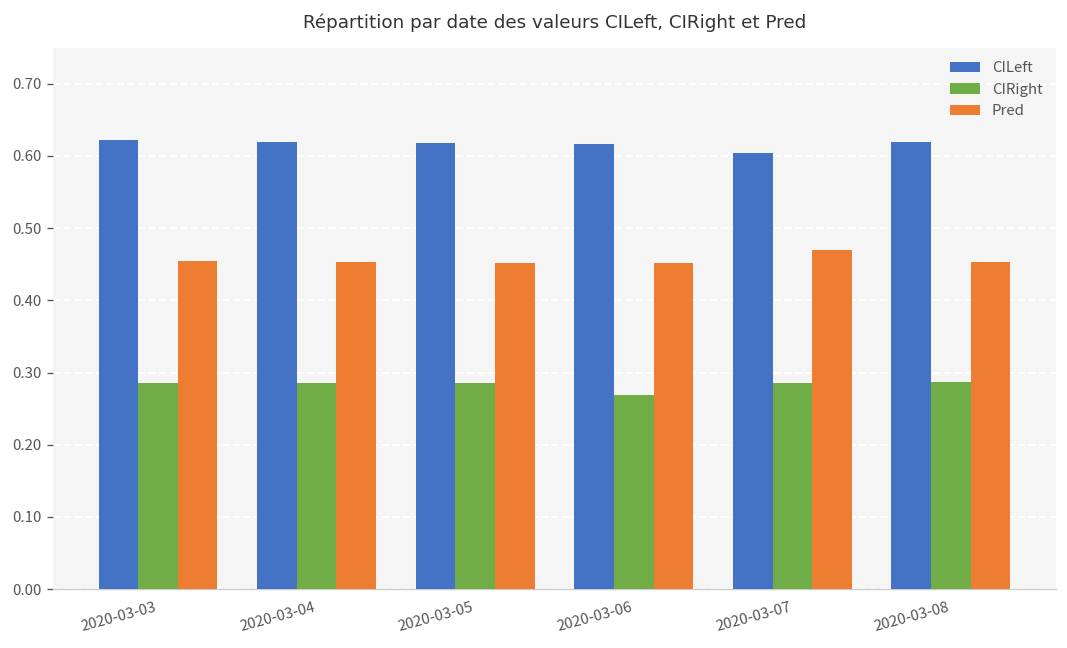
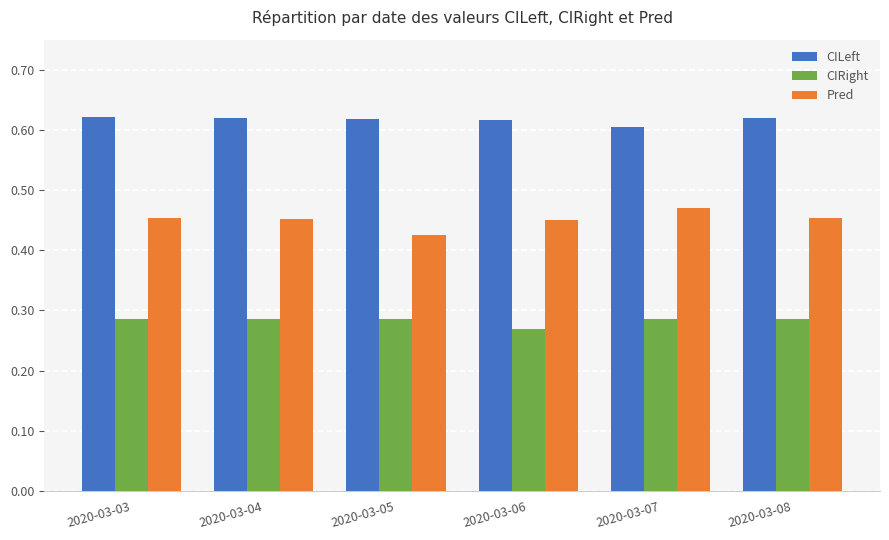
Pred, 2020-03-05: 0.45 -> 0.43
